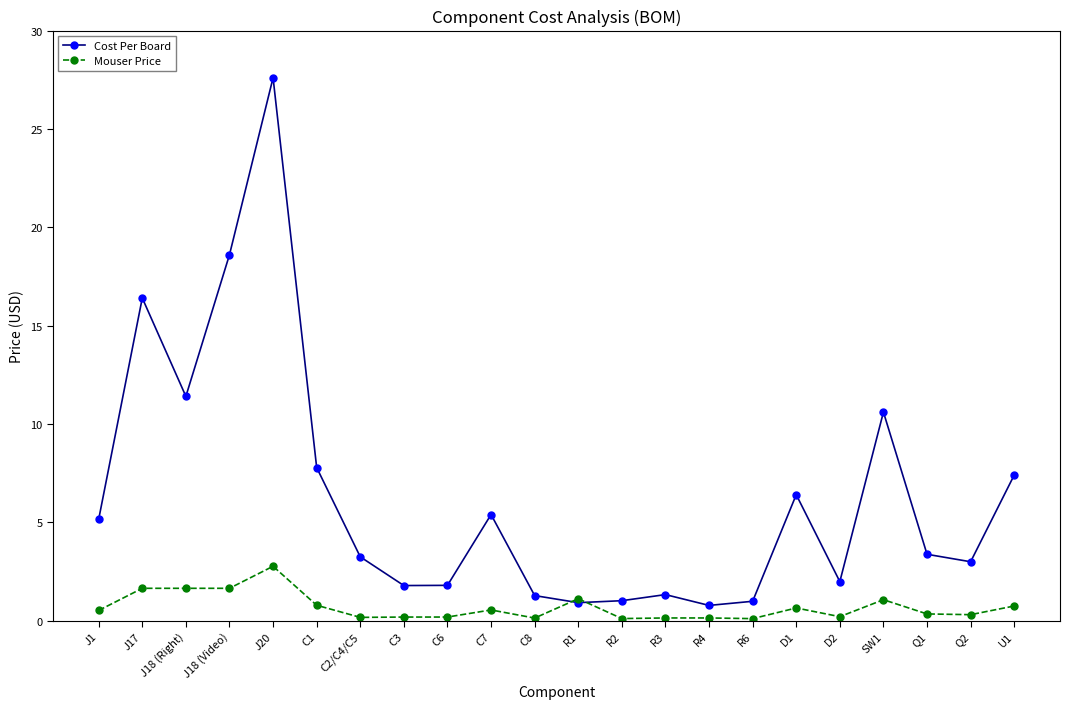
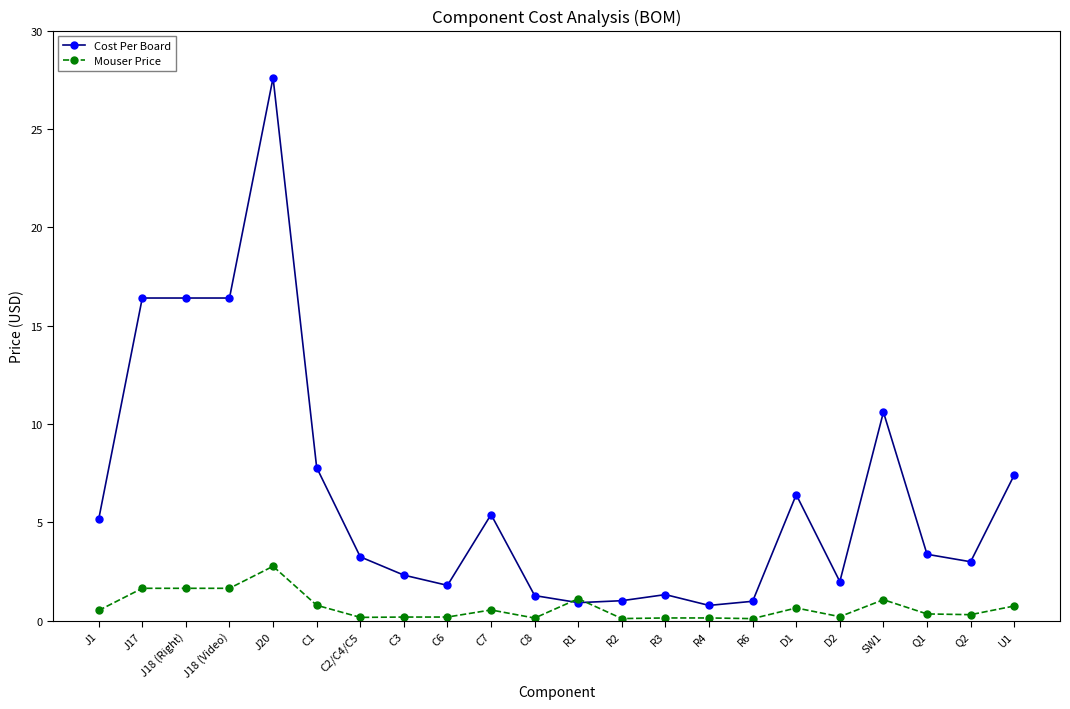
Cost Per Board, J18 (Right): 11.4 -> 16.4
Cost Per Board, J18 (Video): 18.6 -> 16.4
Cost Per Board, C3: 1.8 -> 2.3
